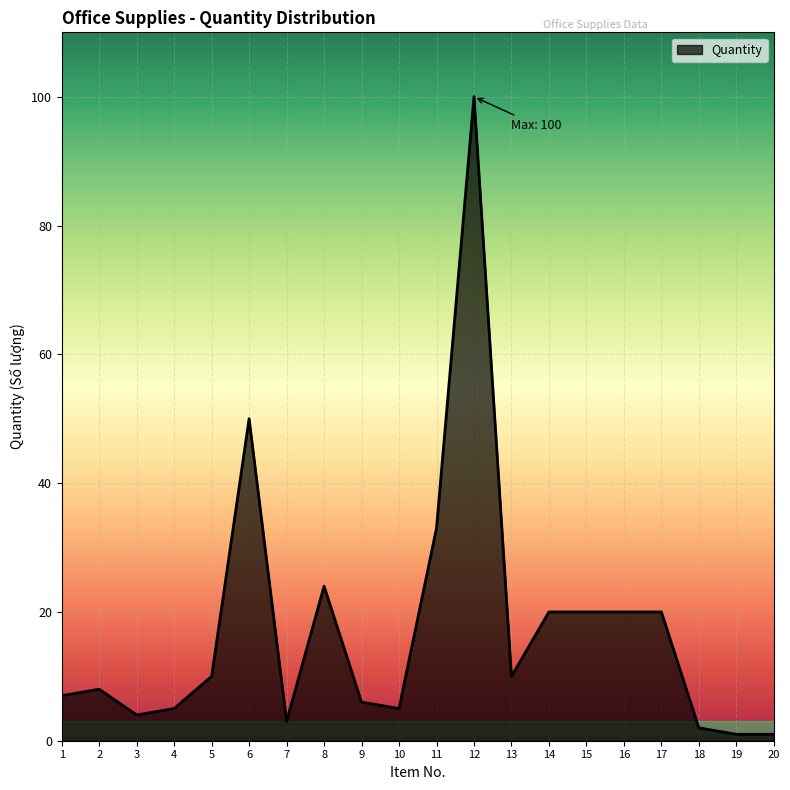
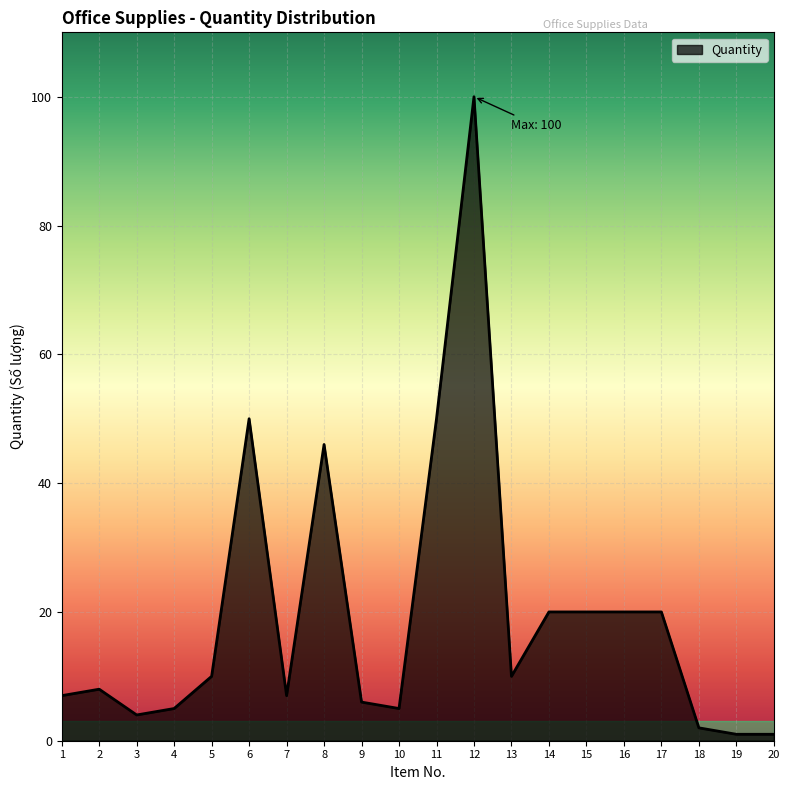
7: 3 -> 7
8: 24 -> 46
11: 33 -> 50
